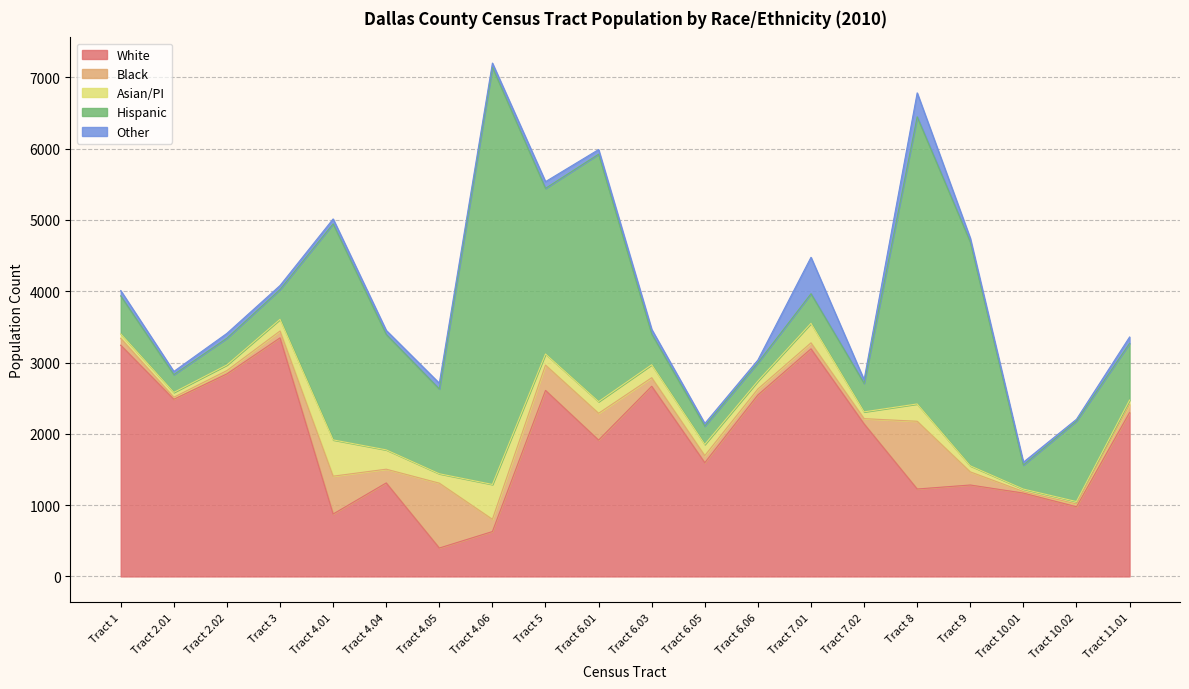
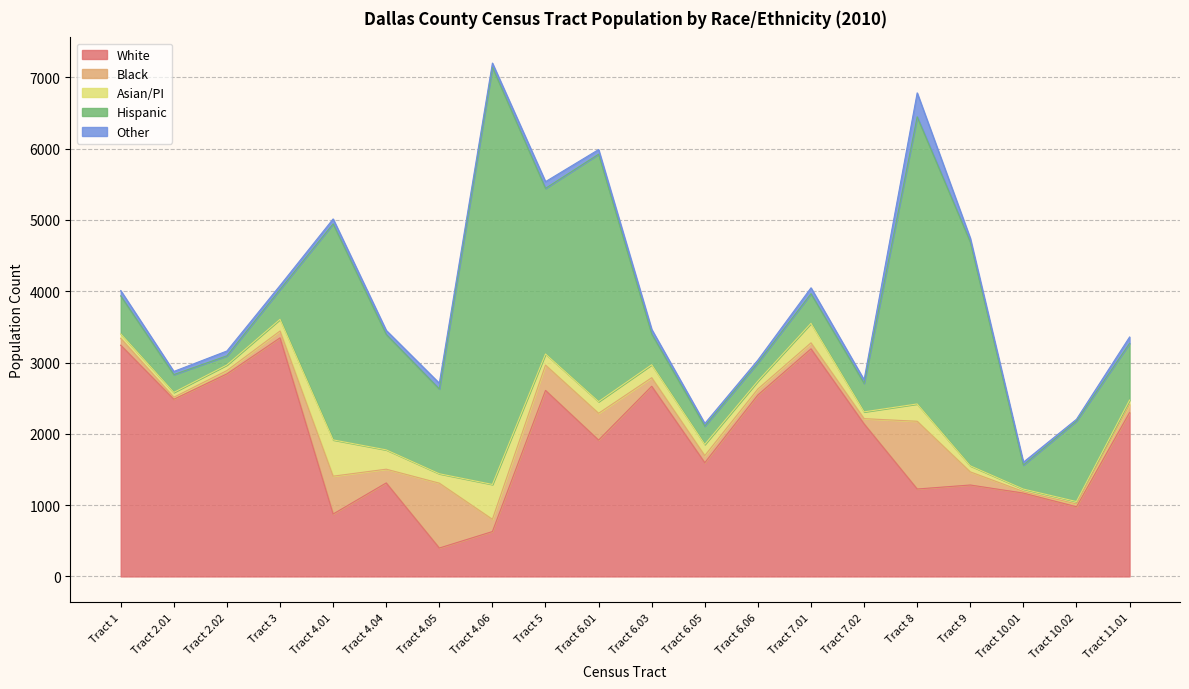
Hispanic, Tract 2.02: 400 -> 100
Other, Tract 7.01: 500 -> 100
